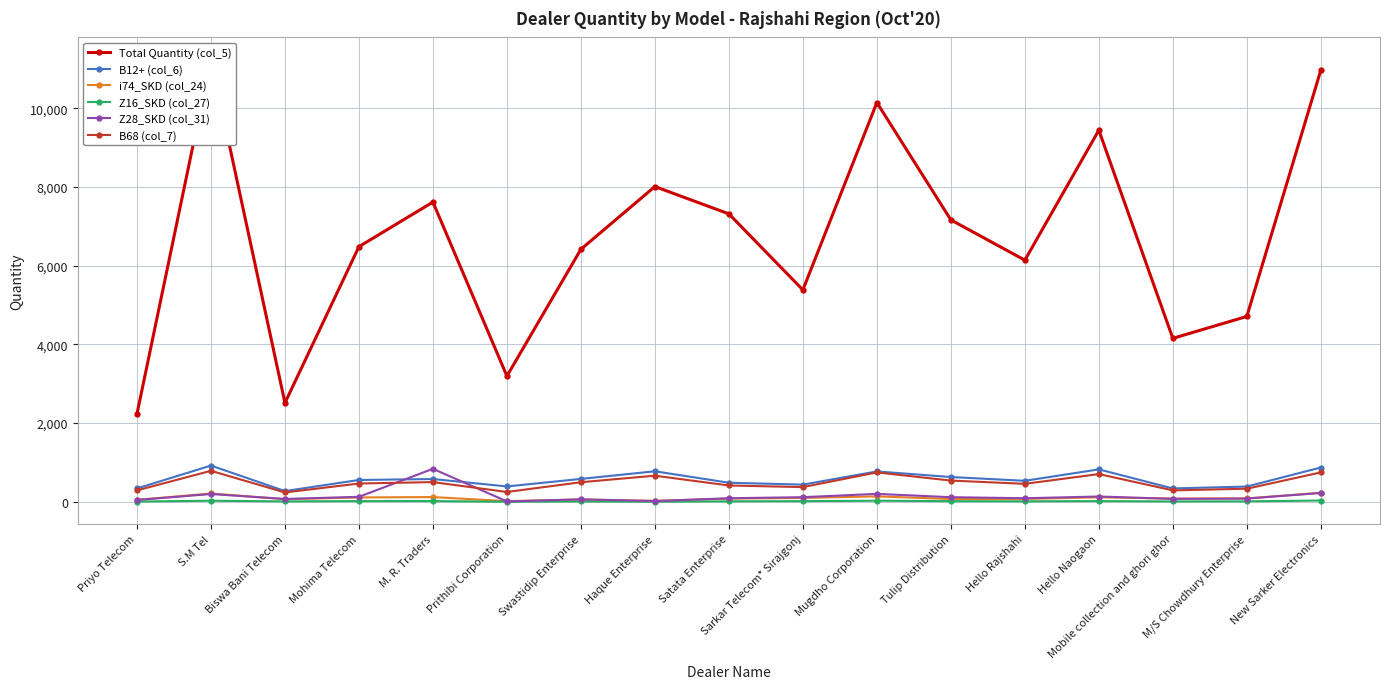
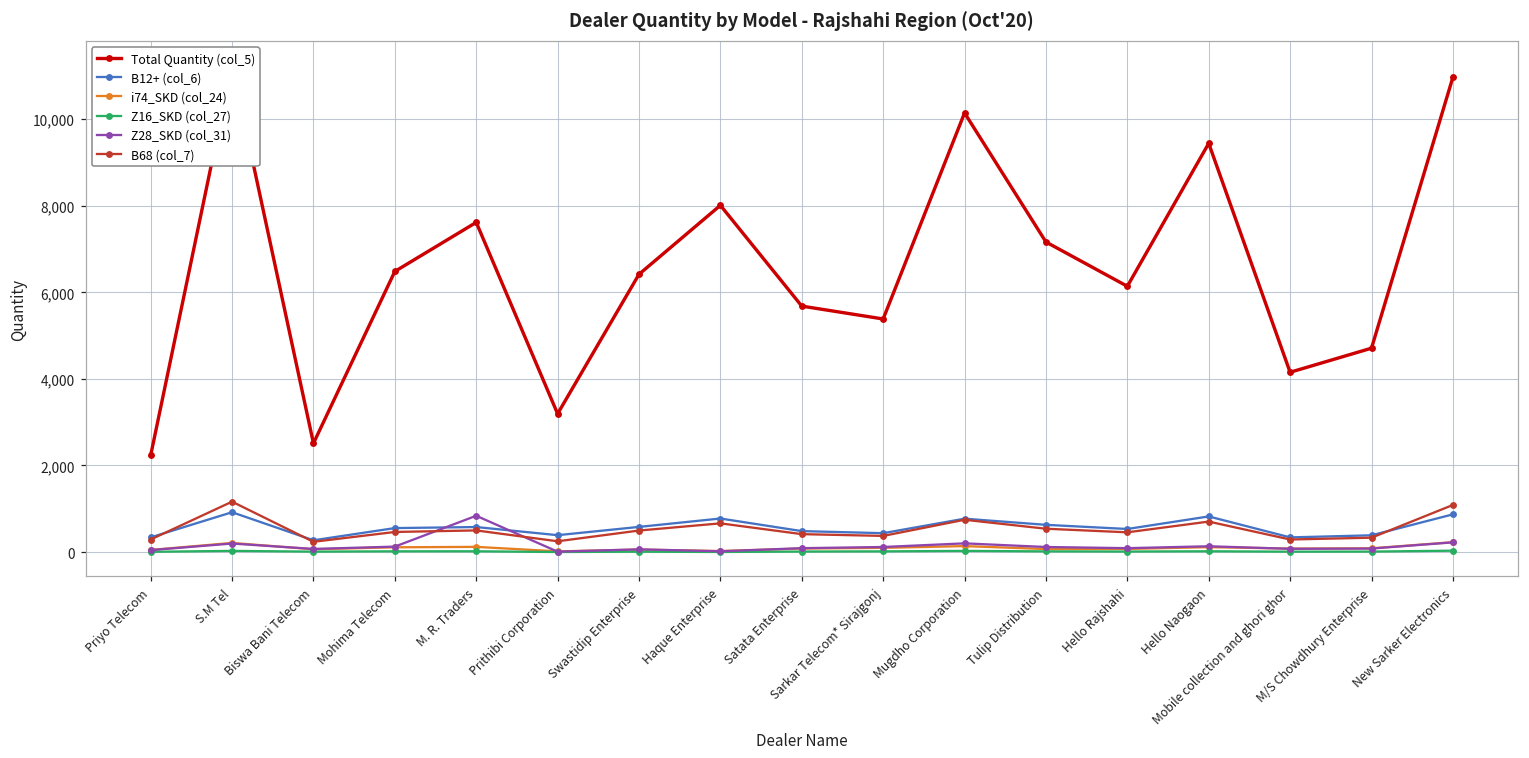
B68 (col_7), S.M Tel: 800 -> 1,200
Total Quantity (col_5), Satata Enterprise: 7,300 -> 5,700
B68 (col_7), New Sarker Electronics: 700 -> 1,100
